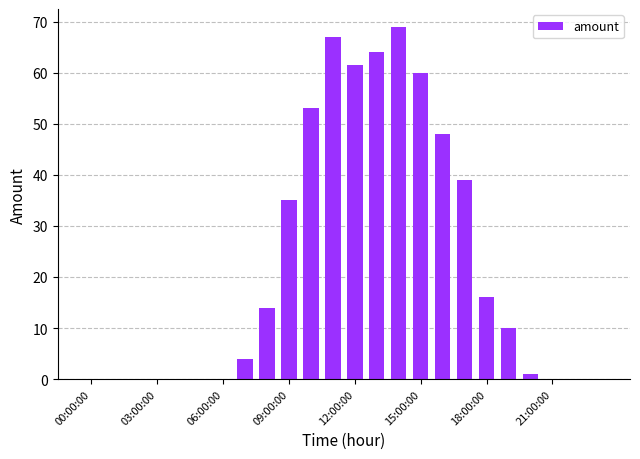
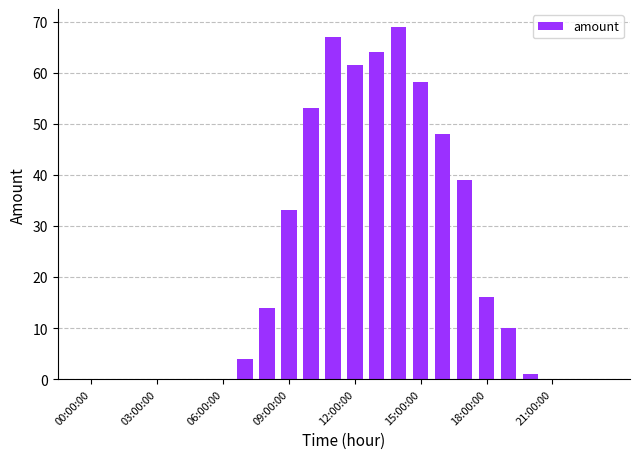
09:00:00: 35 -> 33
15:00:00: 60 -> 58
